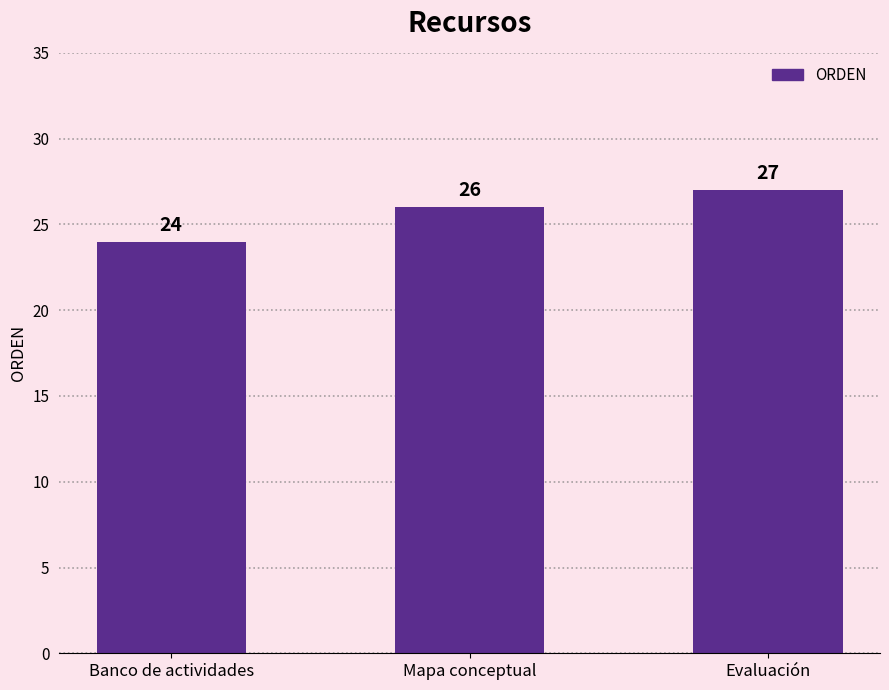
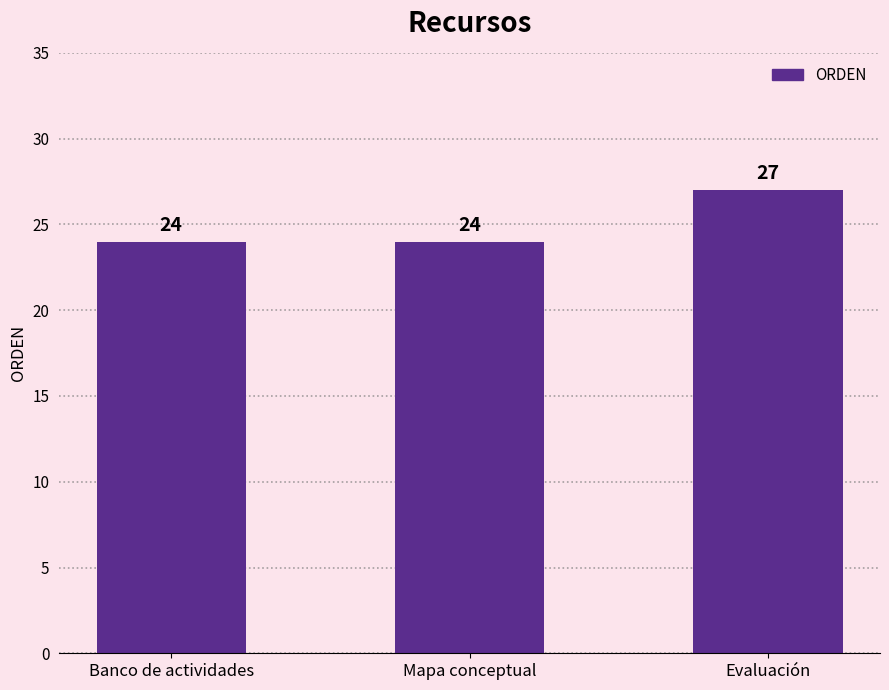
Mapa conceptual: 26 -> 24
